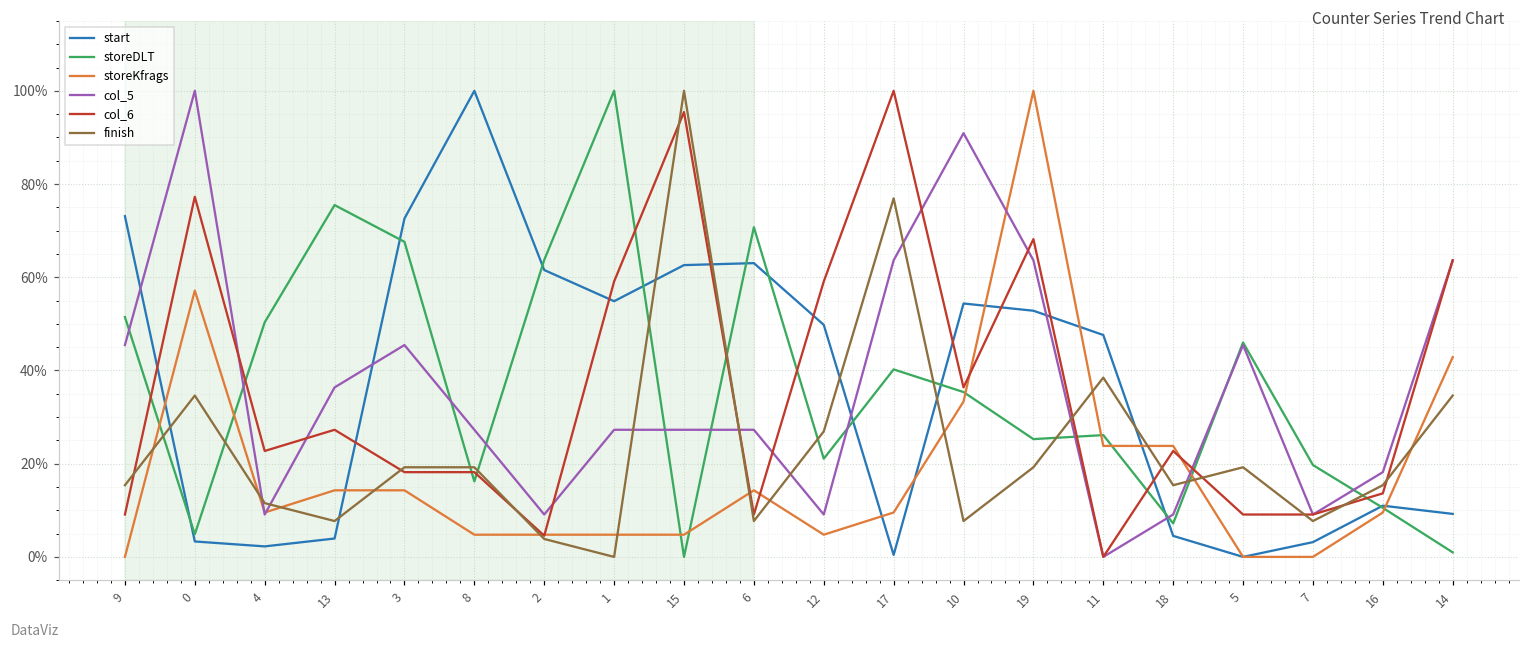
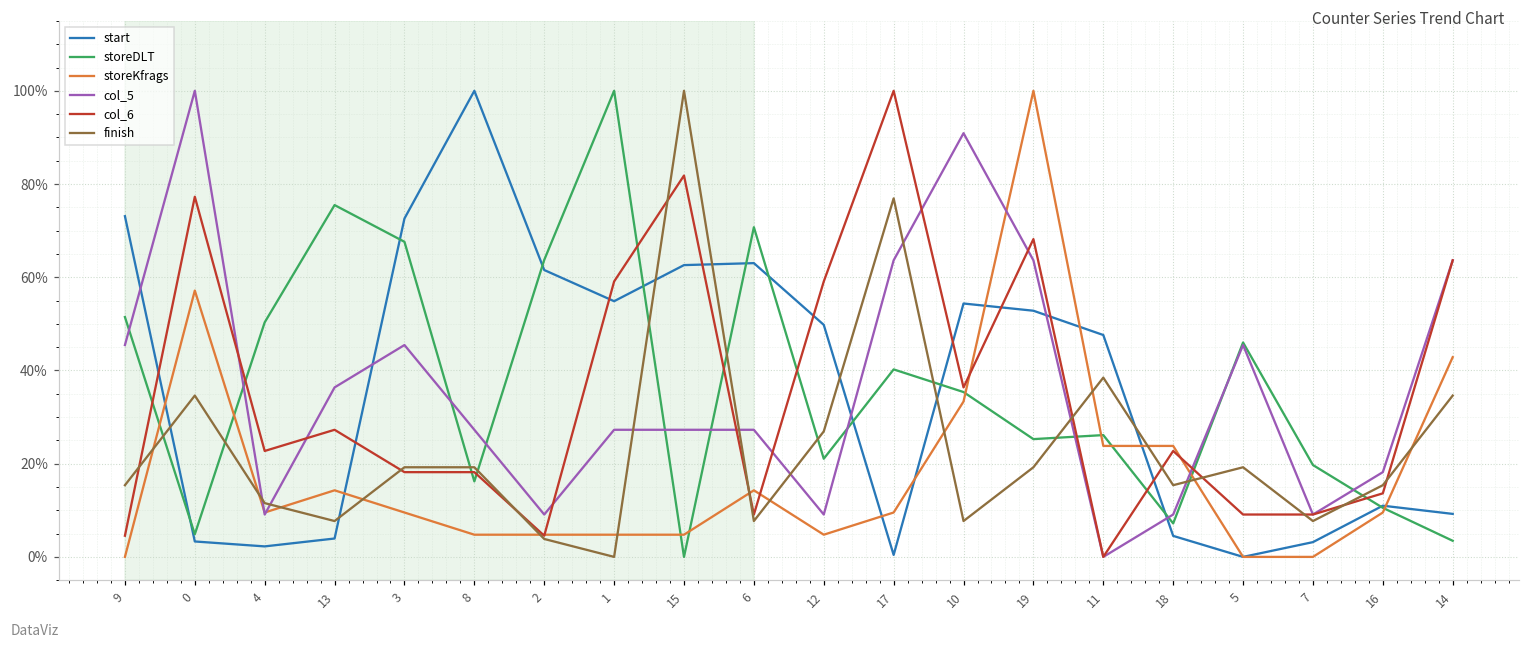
col_6, 9: 9% -> 5%
storeKfrags, 3: 14% -> 10%
col_6, 15: 95% -> 82%
storeDLT, 14: 1% -> 3%
